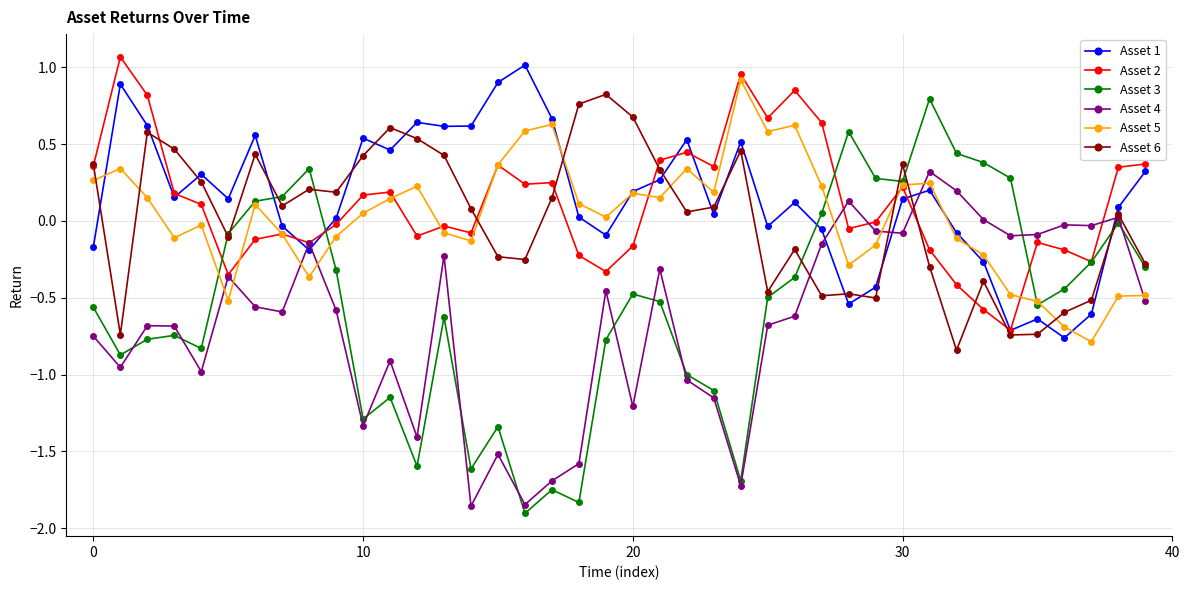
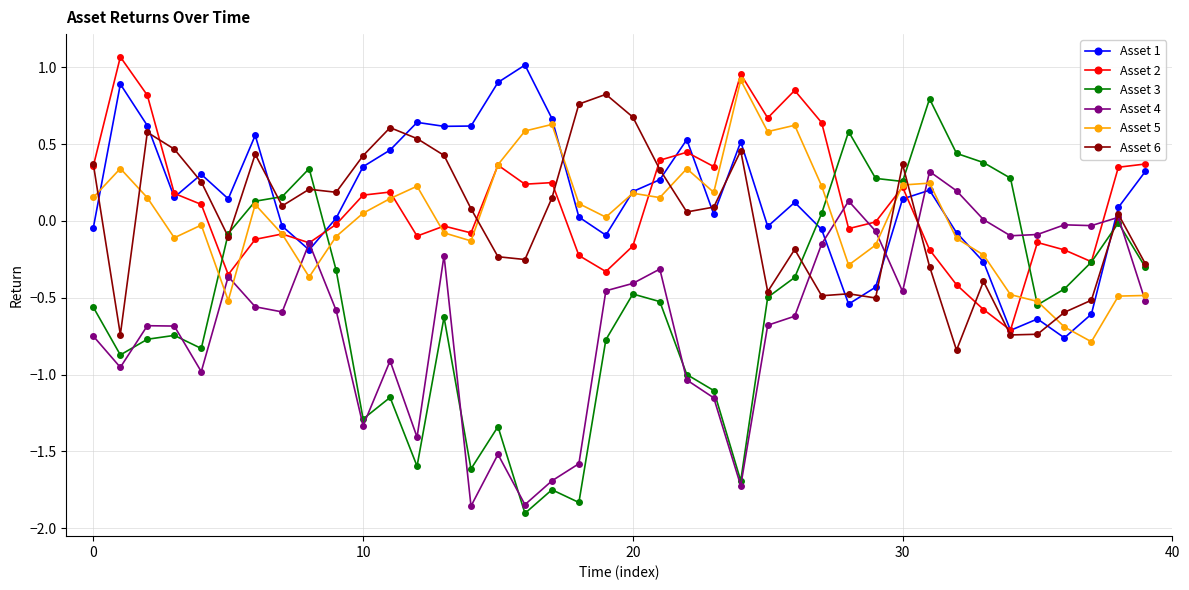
Asset 1, 0: -0.17 -> -0.04
Asset 5, 0: 0.26 -> 0.15
Asset 1, 10: 0.54 -> 0.35
Asset 4, 20: -1.21 -> -0.41
Asset 4, 30: -0.08 -> -0.46
